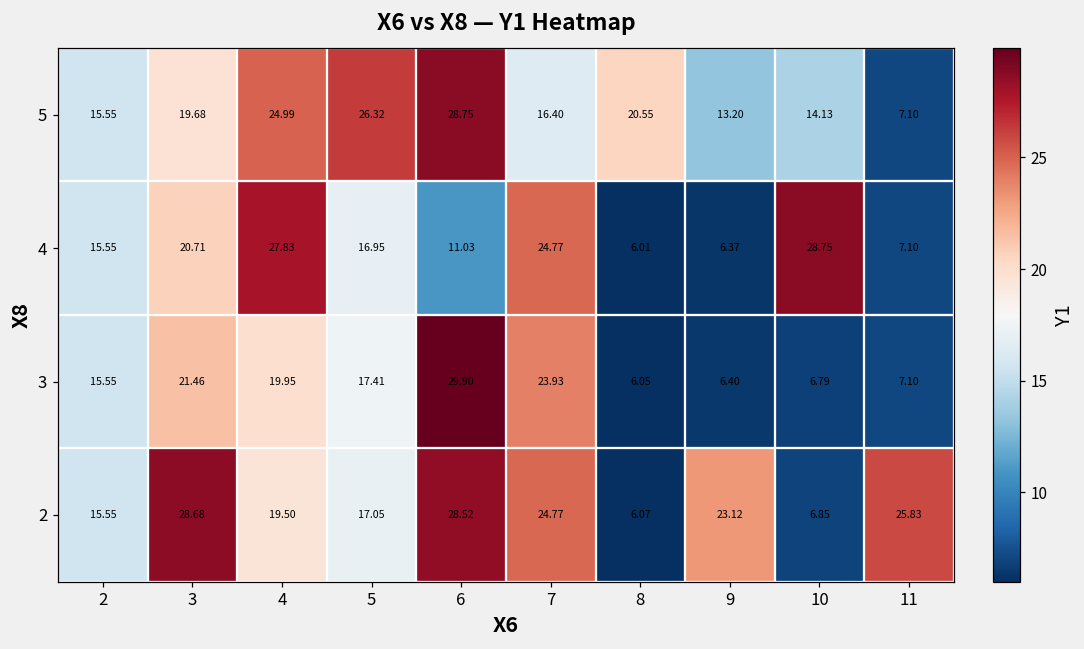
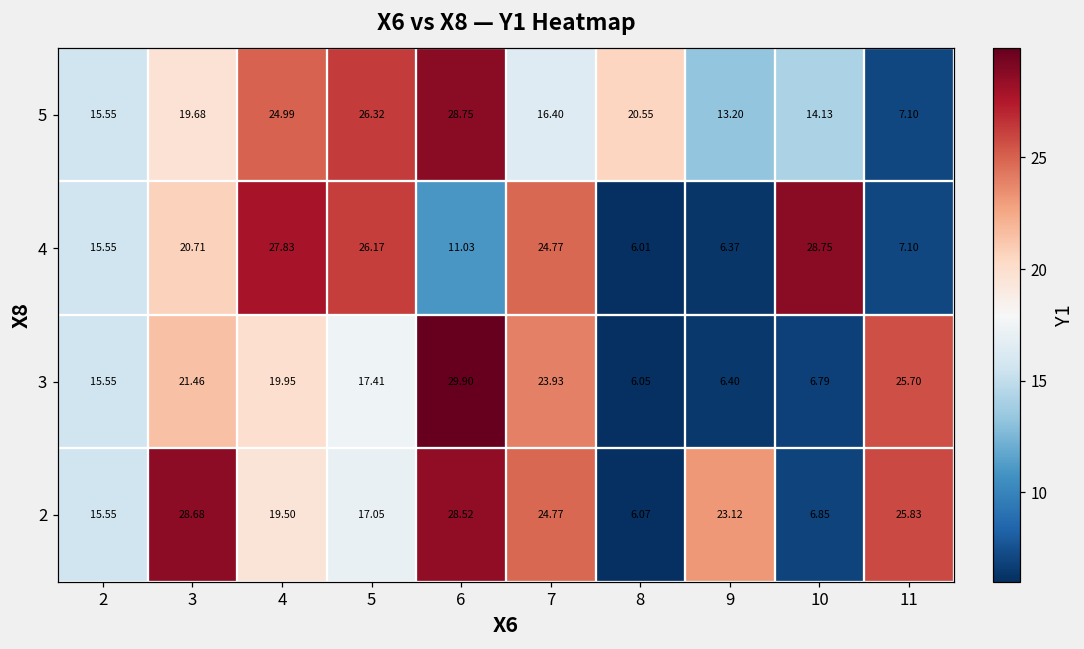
4, 5: 16.95 -> 26.17
3, 11: 7.10 -> 25.70
